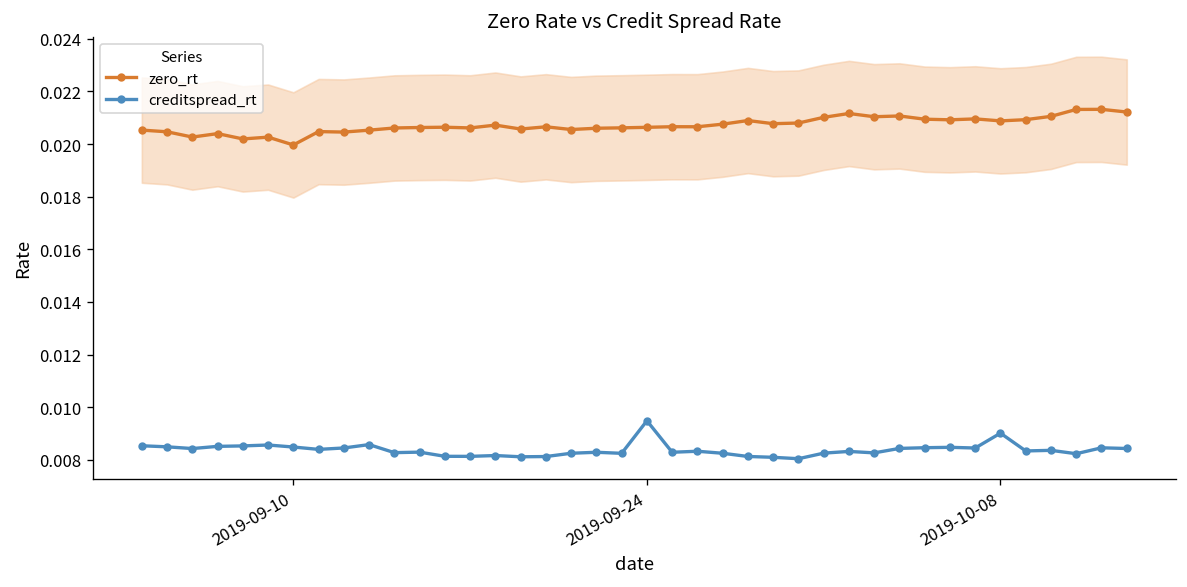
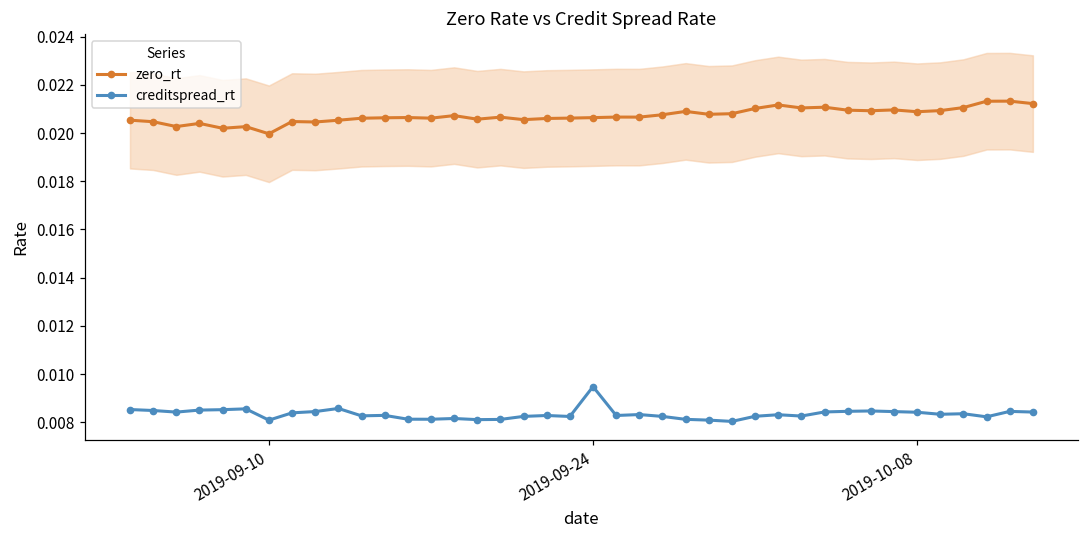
creditspread_rt, 2019-09-10: 0.0085 -> 0.0081
creditspread_rt, 2019-10-08: 0.0090 -> 0.0084
